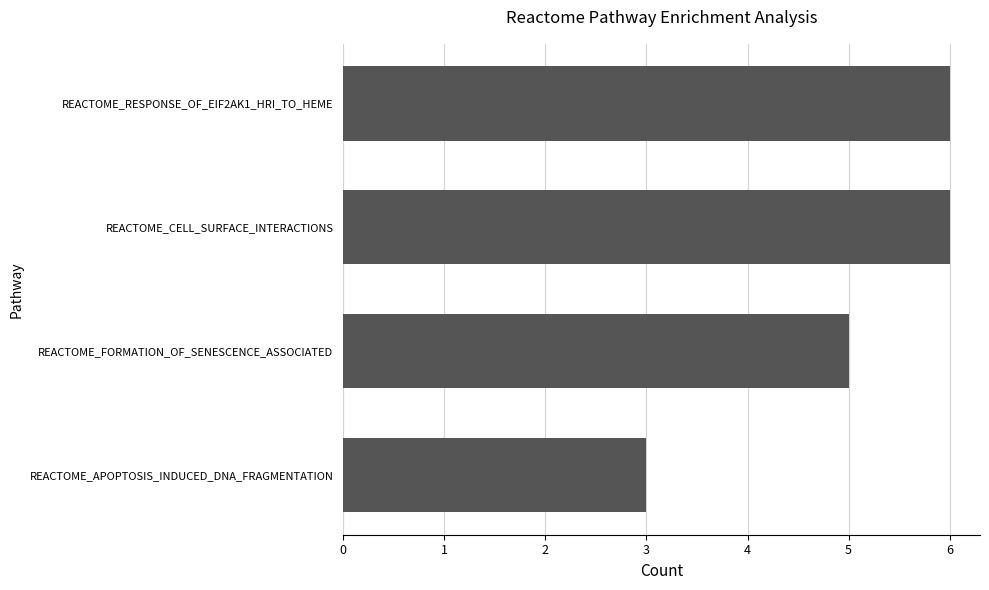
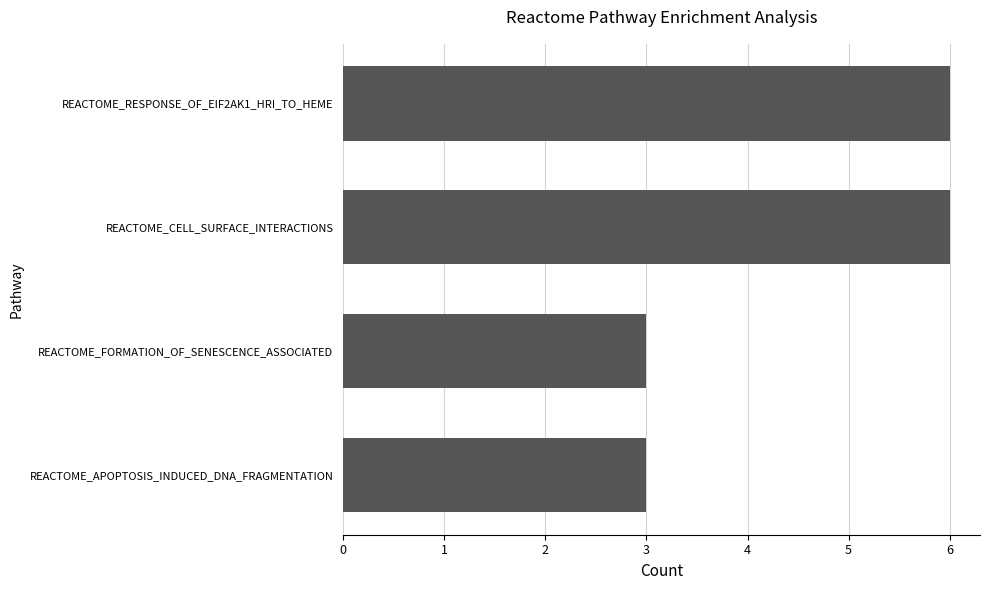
REACTOME_FORMATION_OF_SENESCENCE_ASSOCIATED: 5 -> 3
